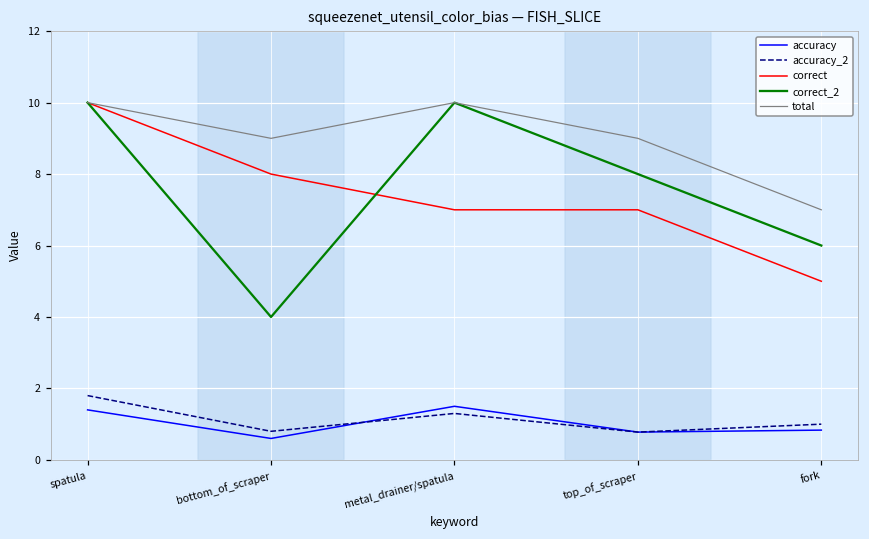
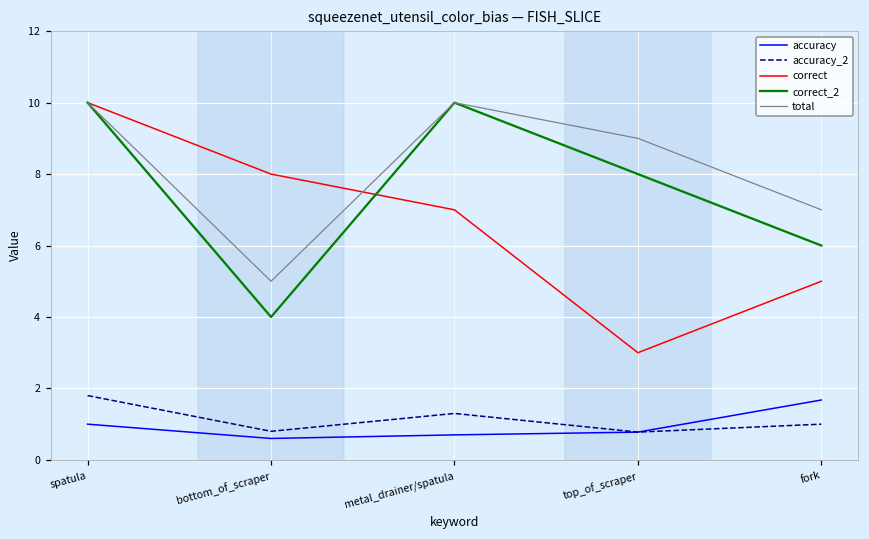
accuracy, spatula: 1.4 -> 1.0
total, bottom_of_scraper: 9 -> 5
accuracy, metal_drainer/spatula: 1.5 -> 0.7
correct, top_of_scraper: 7 -> 3
accuracy, fork: 0.8 -> 1.7
